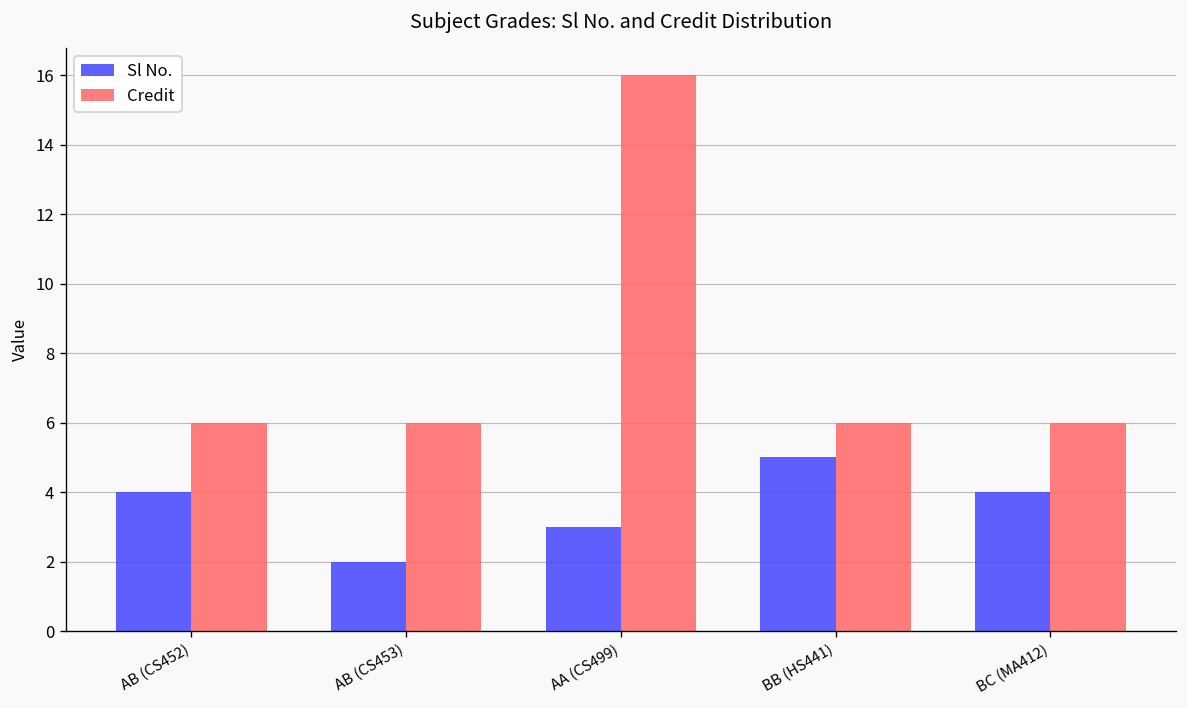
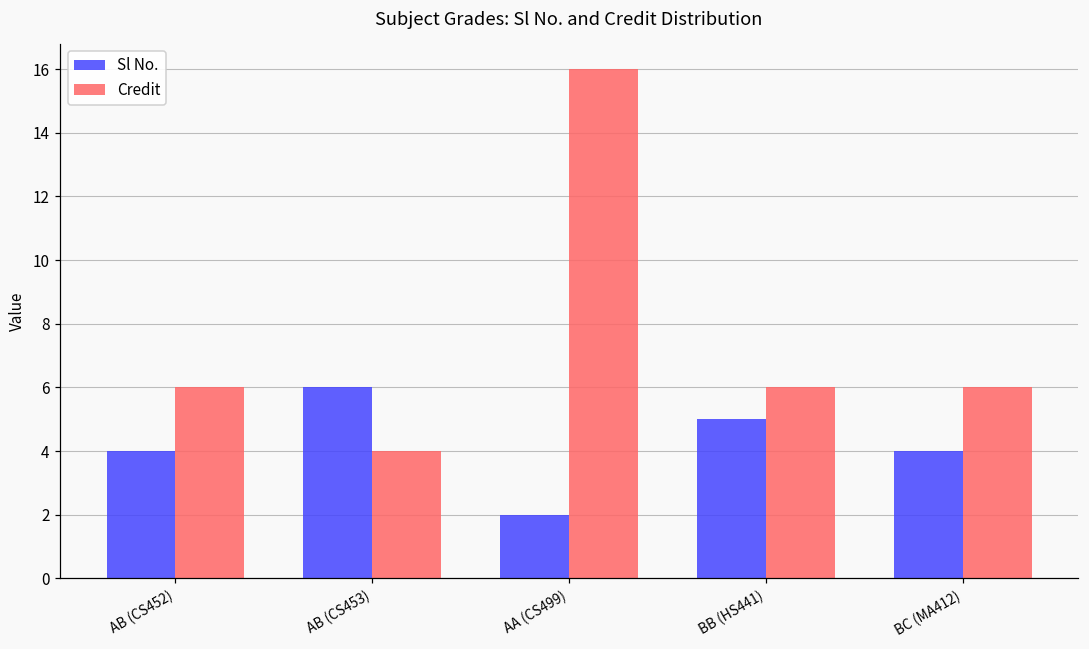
Sl No., AB (CS453): 2 -> 6
Credit, AB (CS453): 6 -> 4
Sl No., AA (CS499): 3 -> 2
